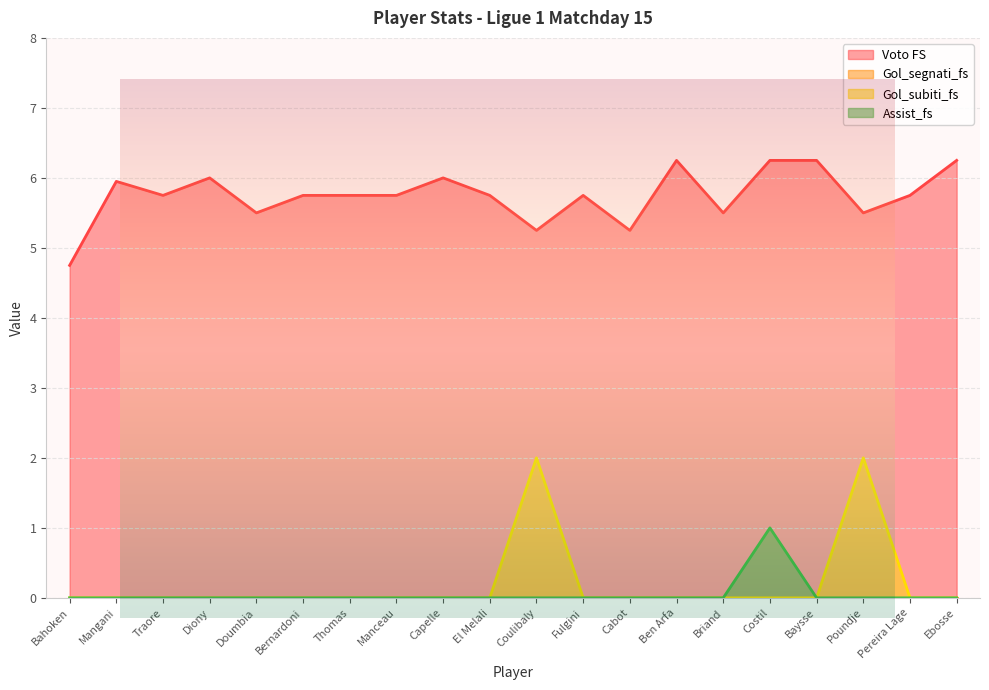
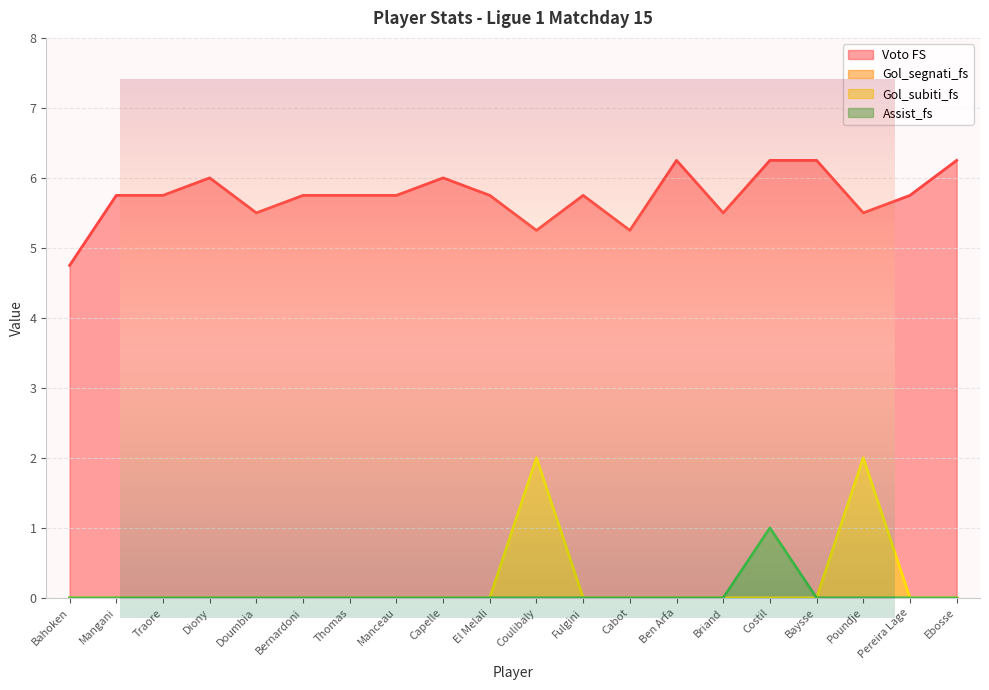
Player Stats - Ligue 1 Matchday 15, Voto FS, Mangani: 6.0 -> 5.8
